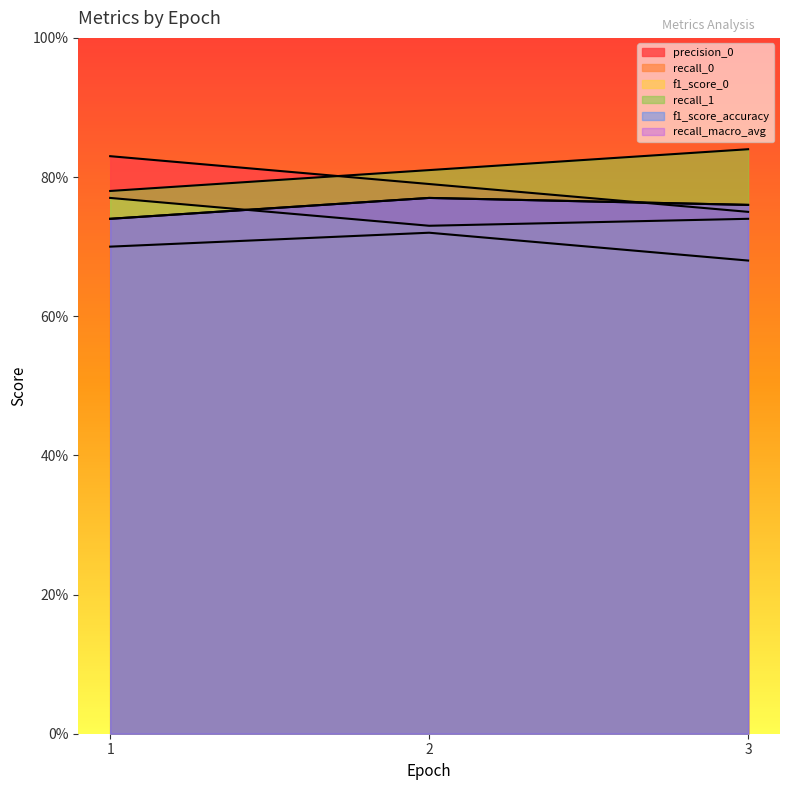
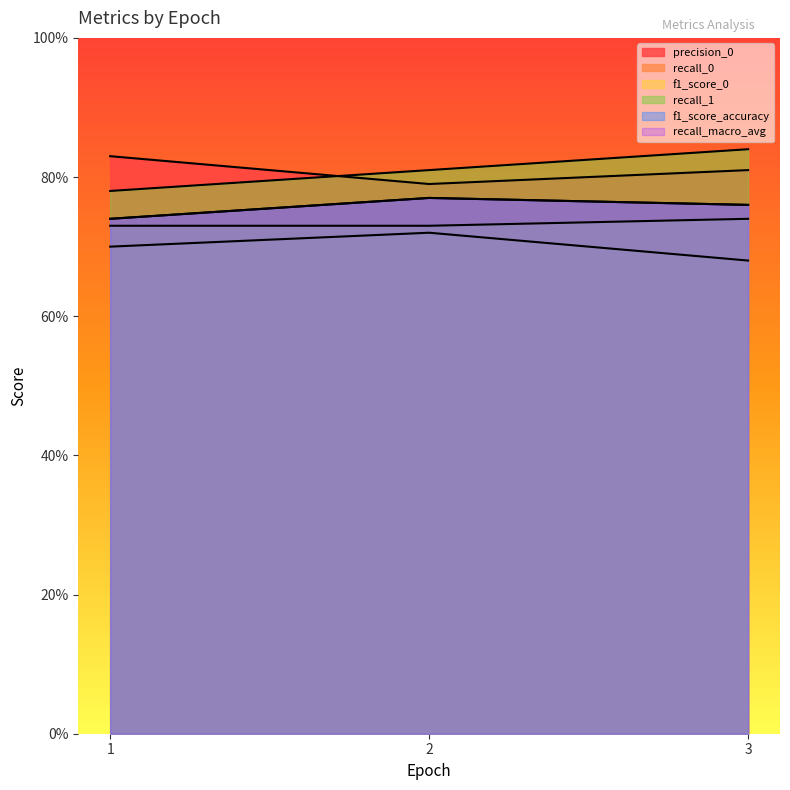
f1_score_0, 1: 77% -> 73%
precision_0, 3: 75% -> 81%
